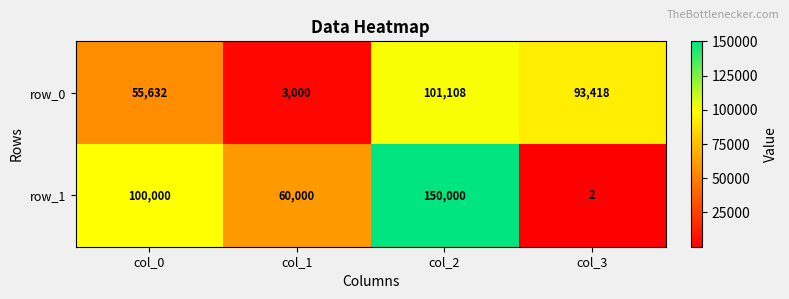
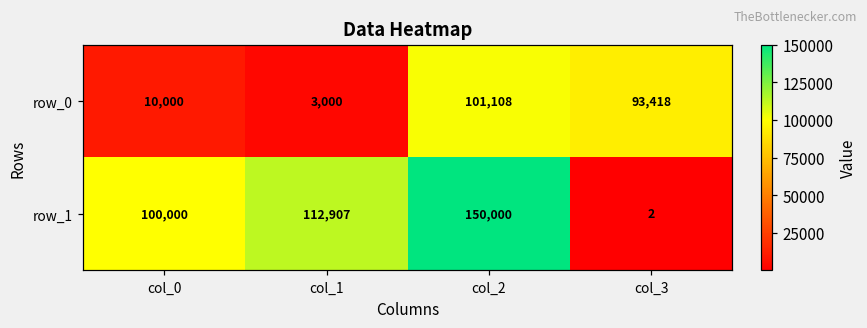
row_0, col_0: 55,632 -> 10,000
row_1, col_1: 60,000 -> 112,907
